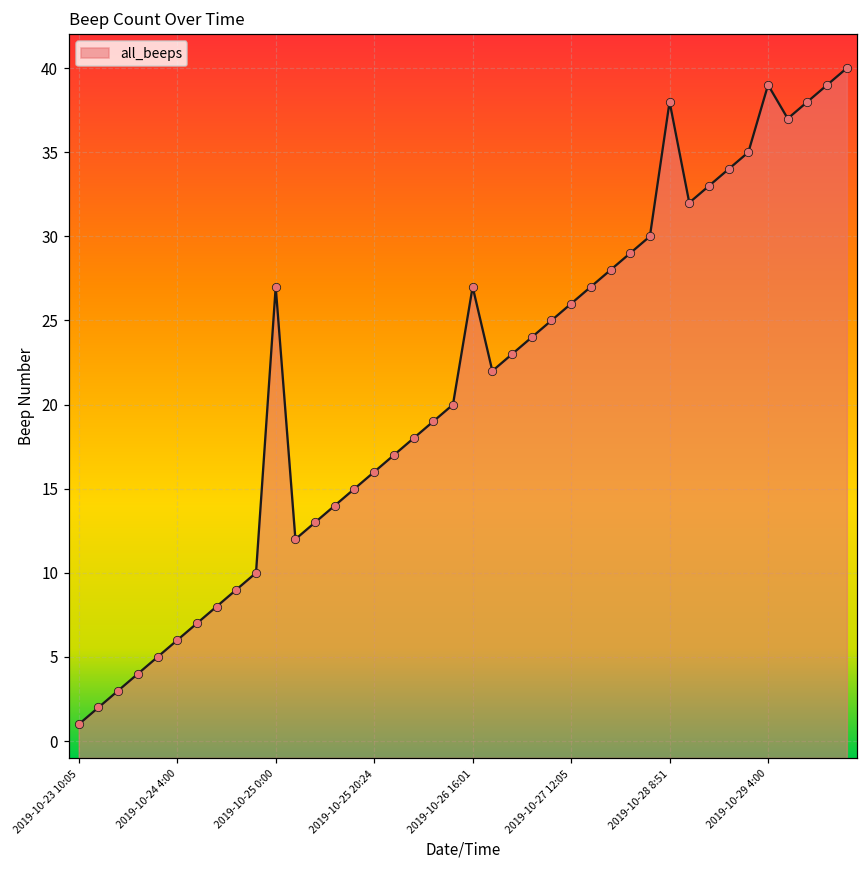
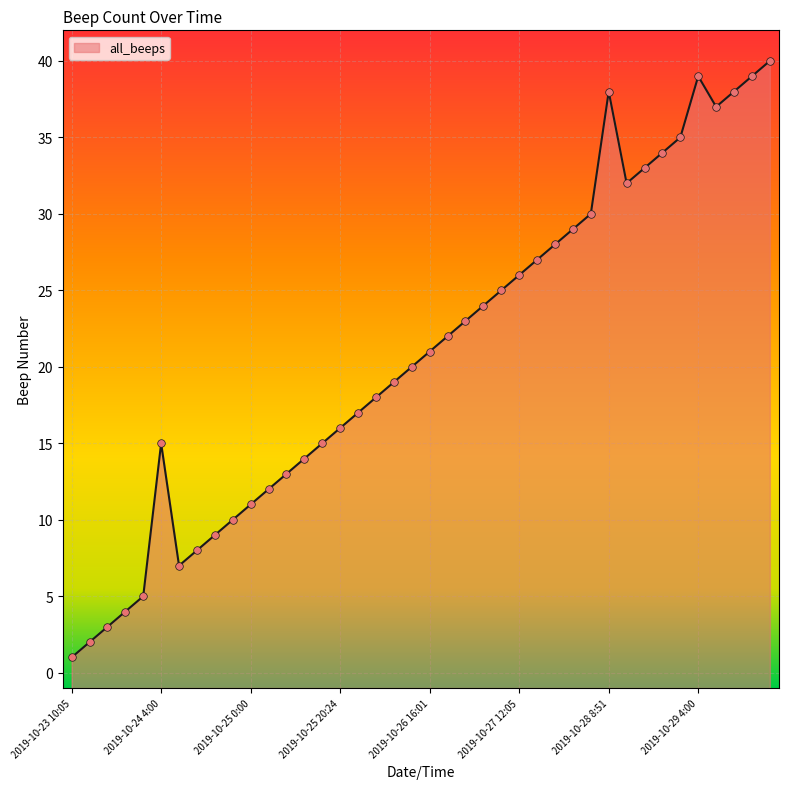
2019-10-24 4:00: 6 -> 15
2019-10-25 0:00: 27 -> 11
2019-10-26 16:01: 27 -> 21
